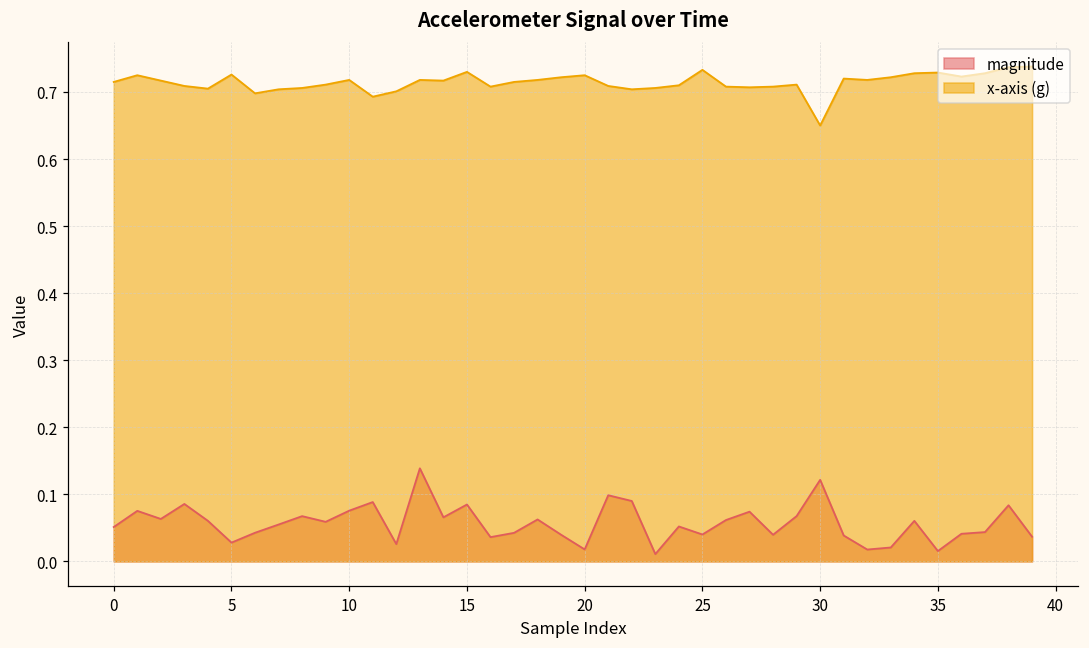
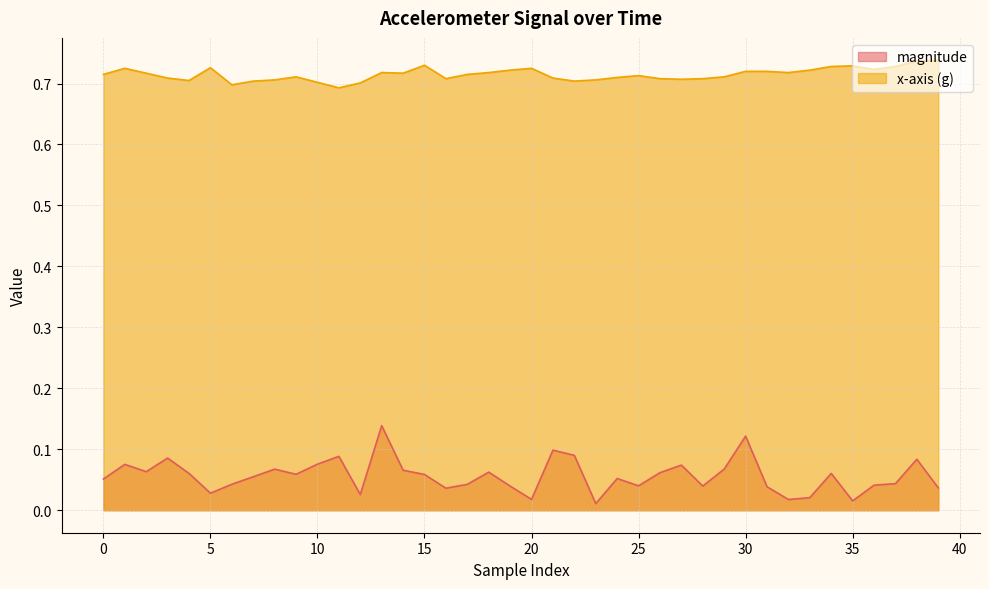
x-axis (g), 10: 0.72 -> 0.70
magnitude, 15: 0.08 -> 0.06
x-axis (g), 25: 0.73 -> 0.71
x-axis (g), 30: 0.65 -> 0.72
